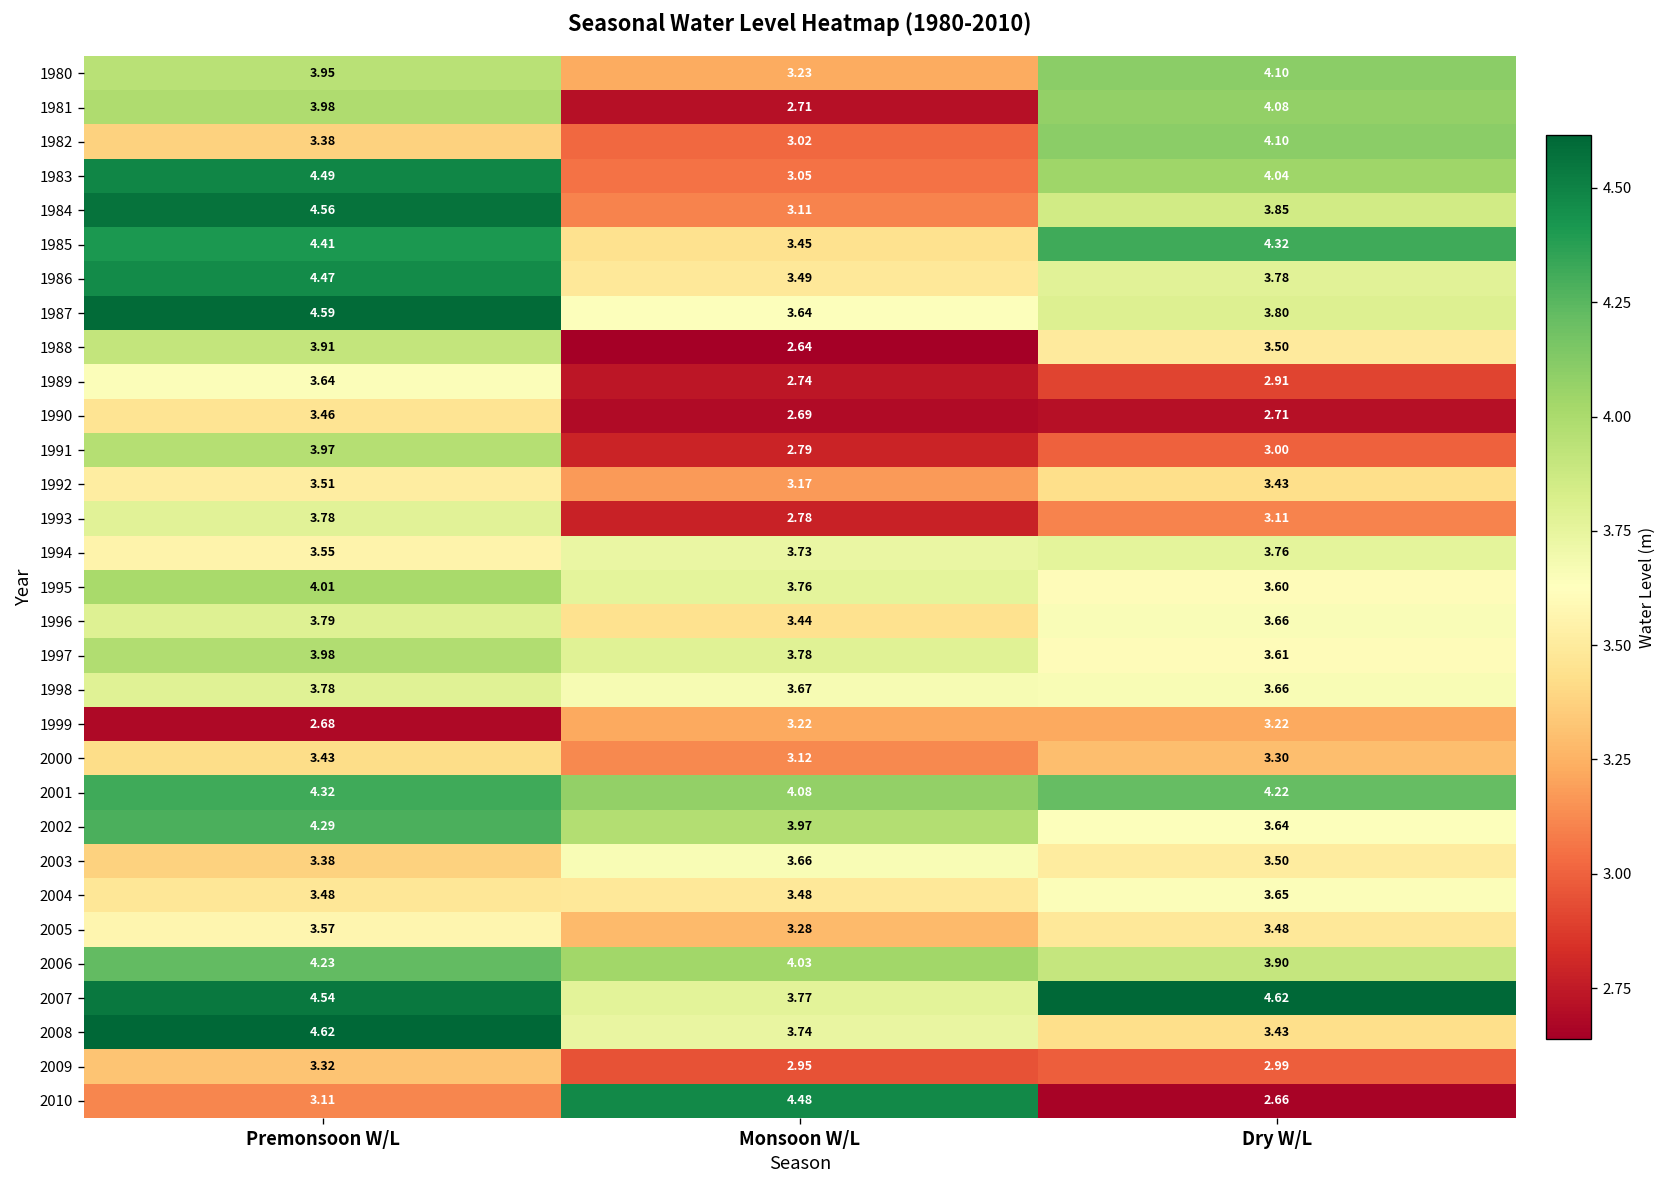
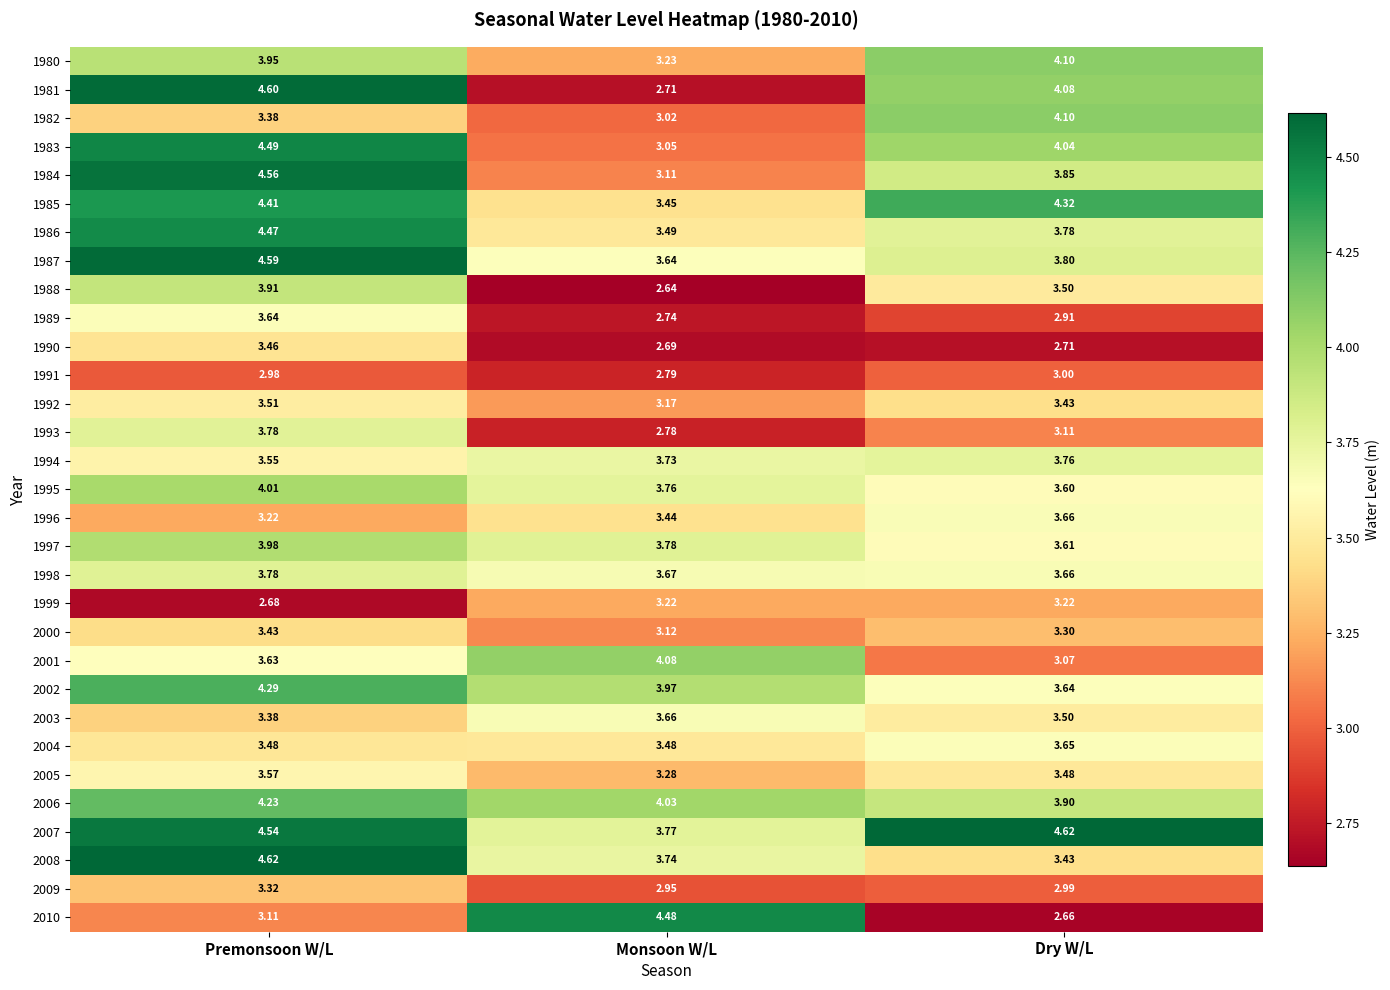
1981, Premonsoon W/L: 3.98 -> 4.60
1991, Premonsoon W/L: 3.97 -> 2.98
1996, Premonsoon W/L: 3.79 -> 3.22
2001, Premonsoon W/L: 4.32 -> 3.63
2001, Dry W/L: 4.22 -> 3.07
